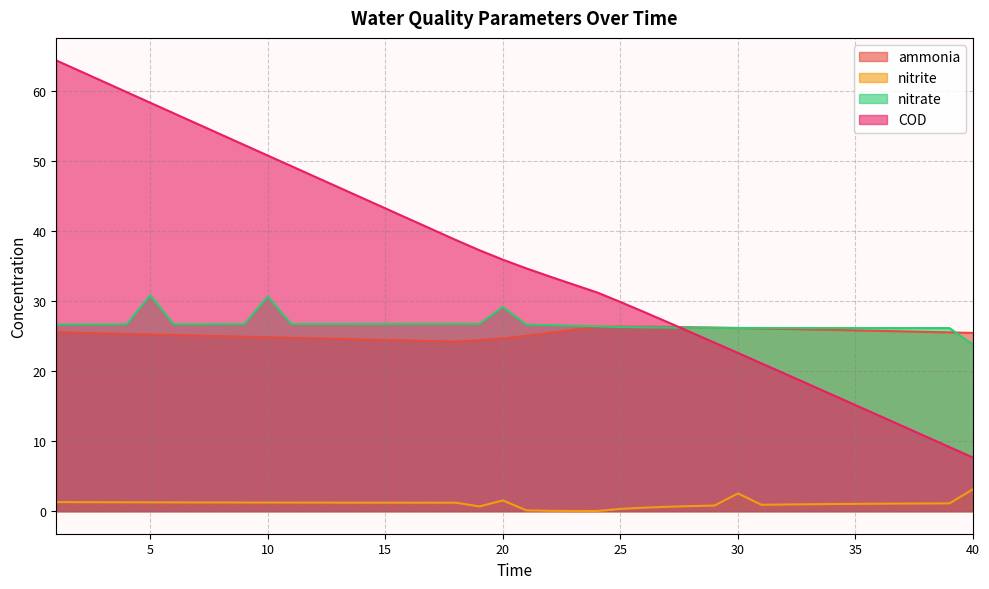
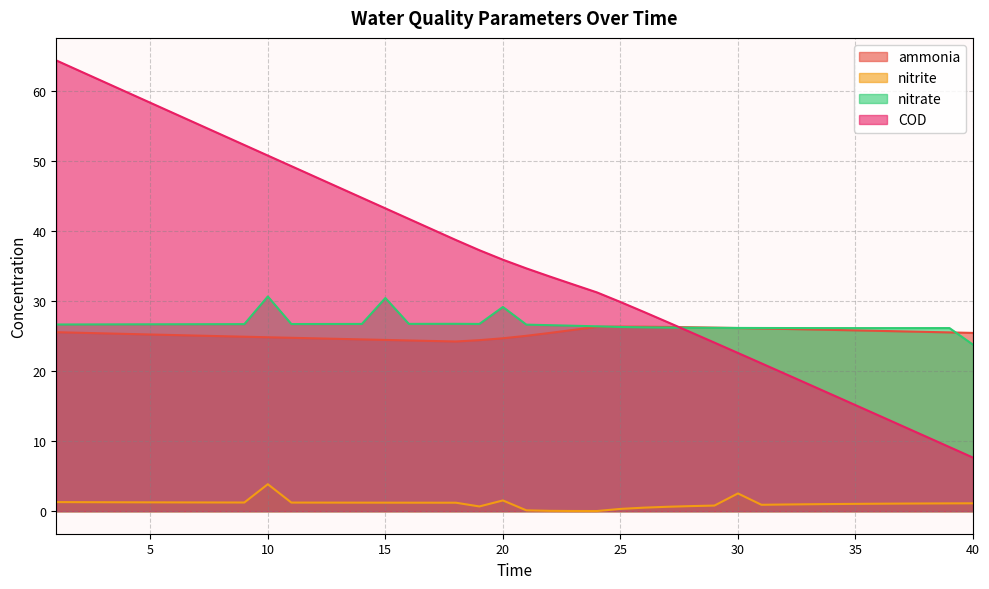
nitrate, 5: 31 -> 27
nitrite, 10: 1 -> 4
nitrate, 15: 27 -> 30
nitrite, 40: 3 -> 1
